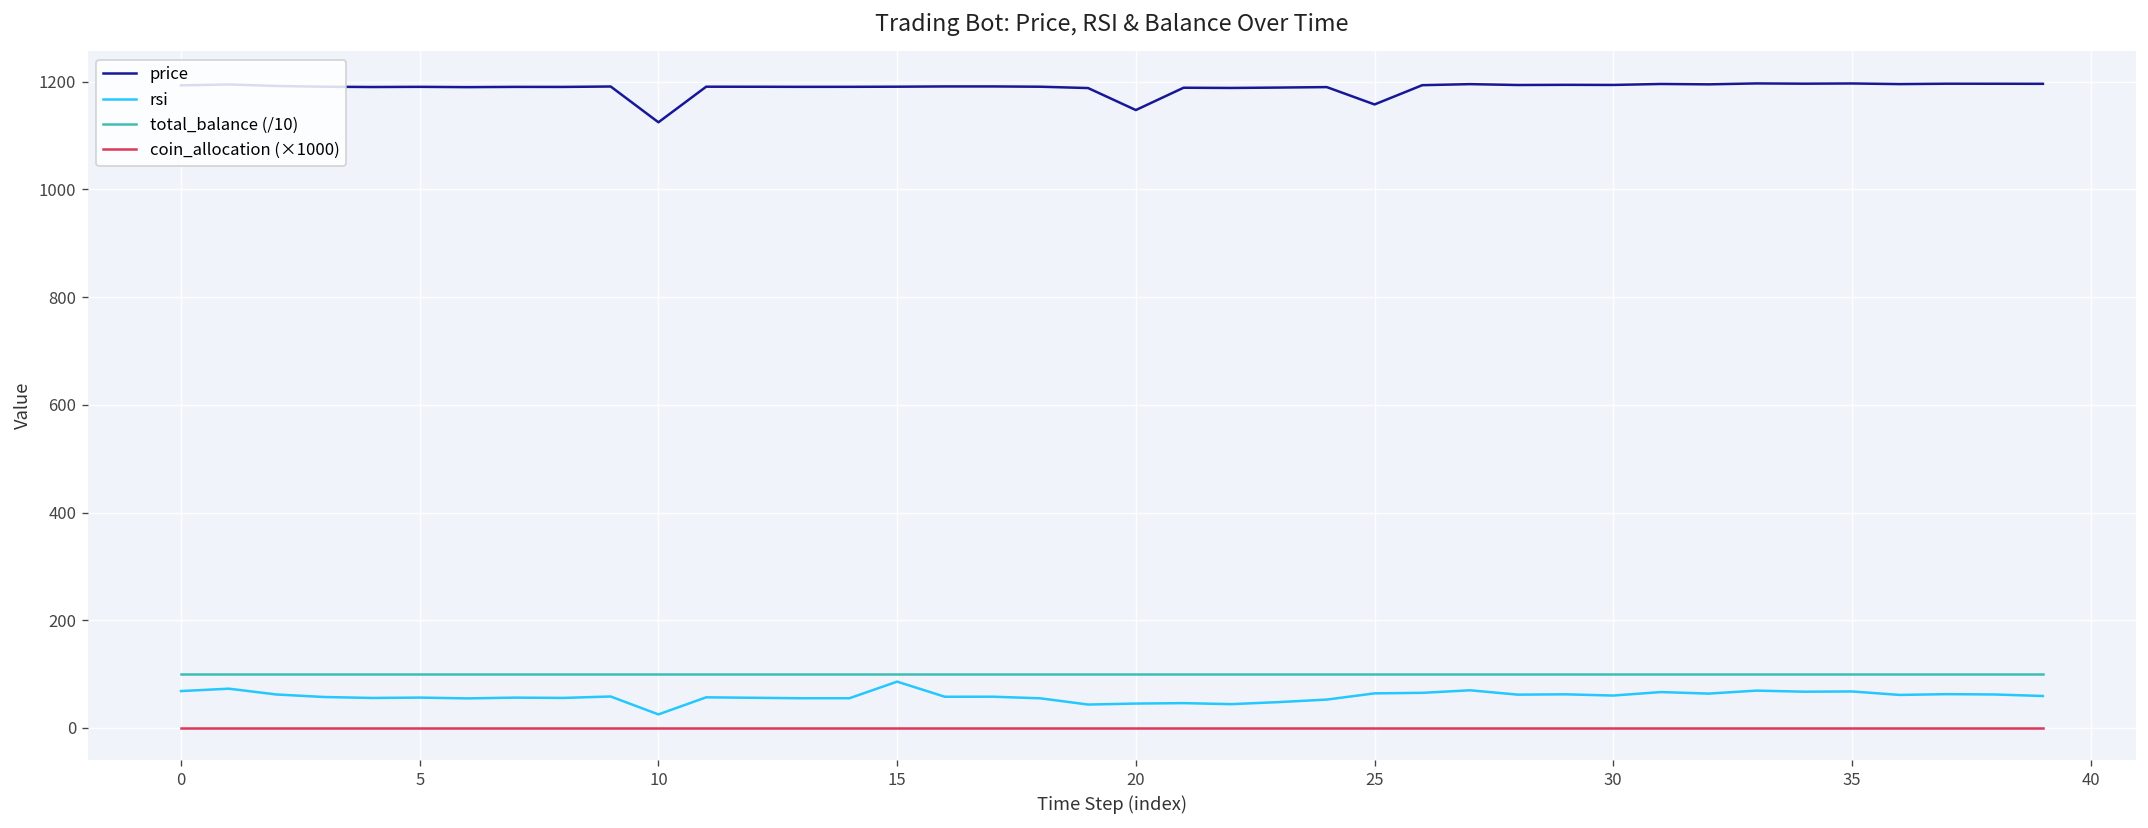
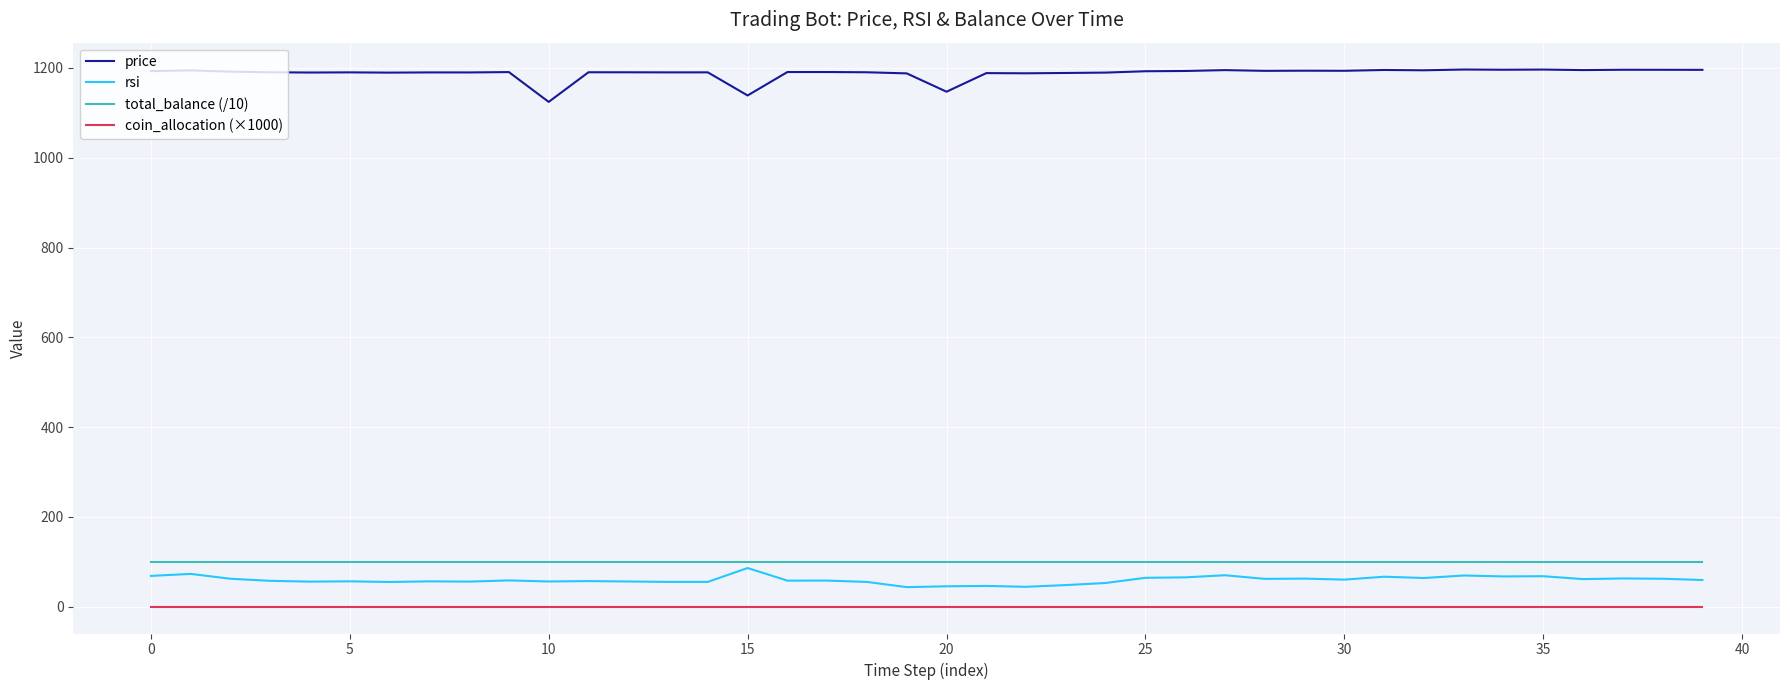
rsi, 10: 30 -> 60
price, 15: 1190 -> 1140
price, 25: 1160 -> 1190
